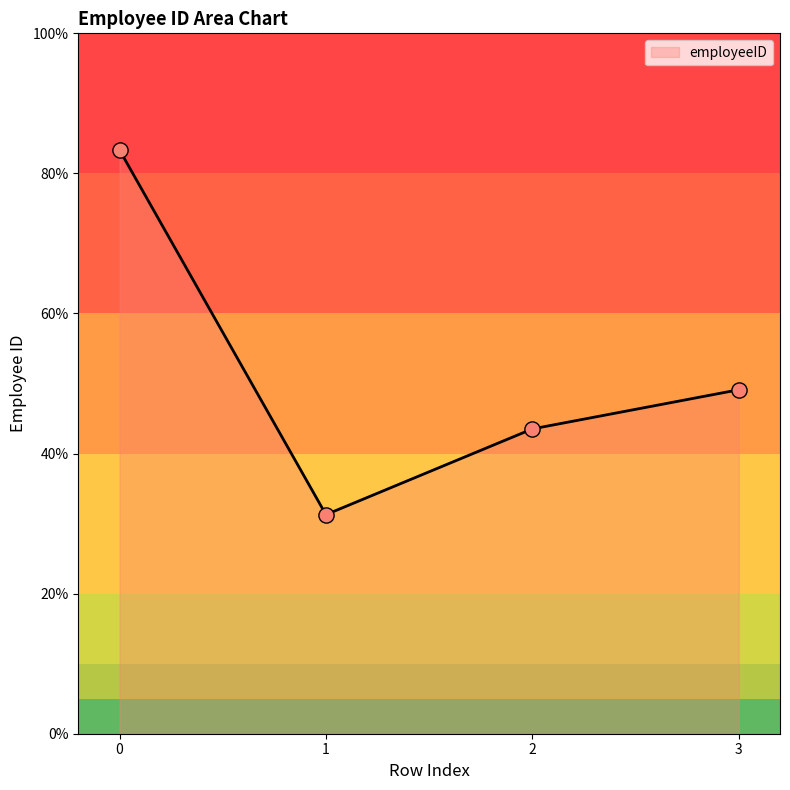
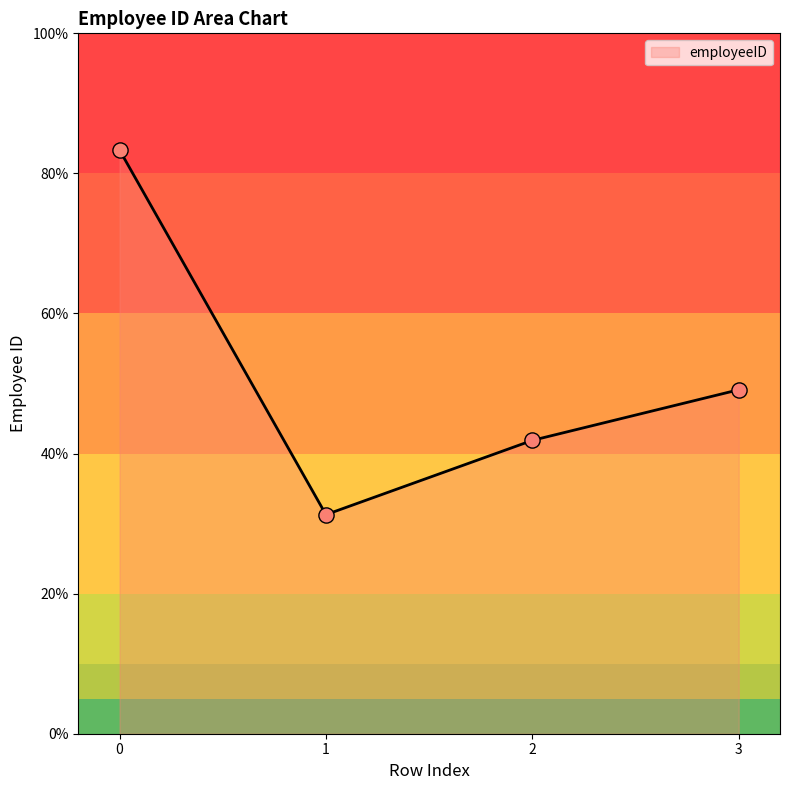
2: 44% -> 42%
